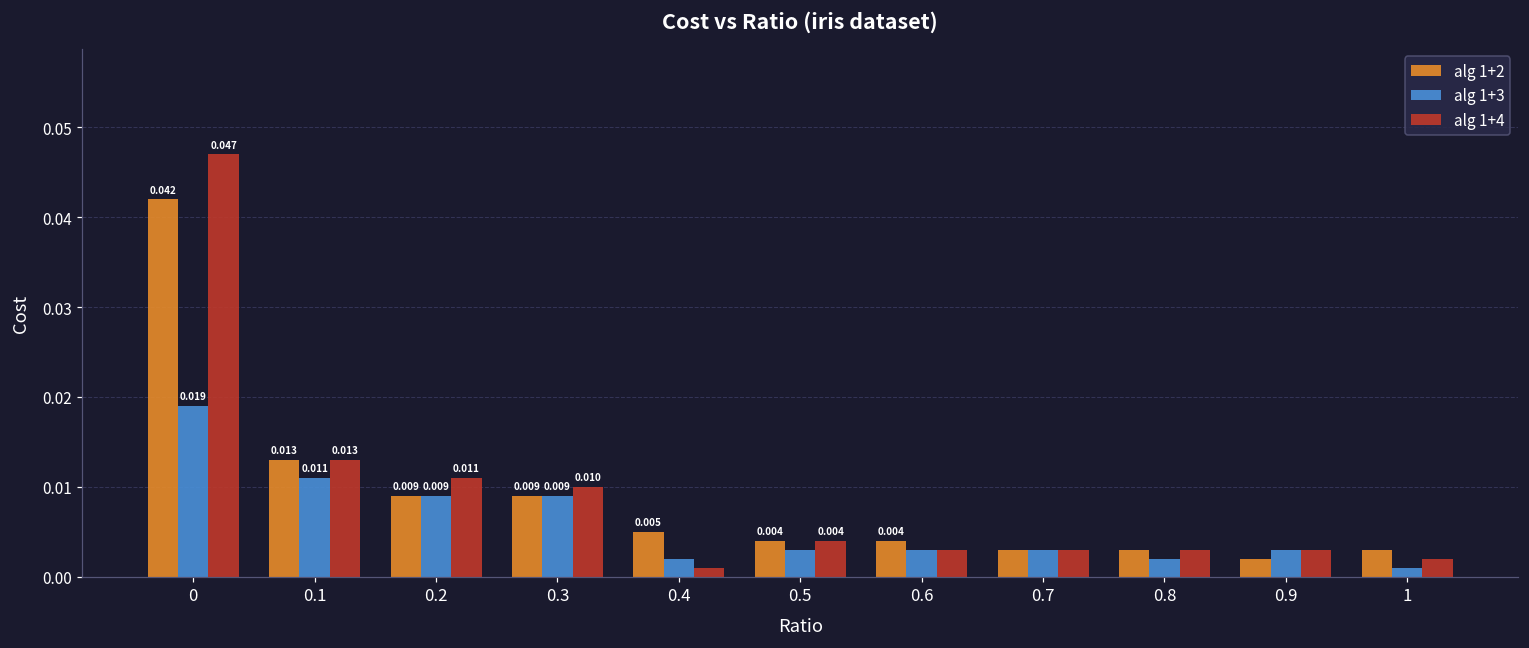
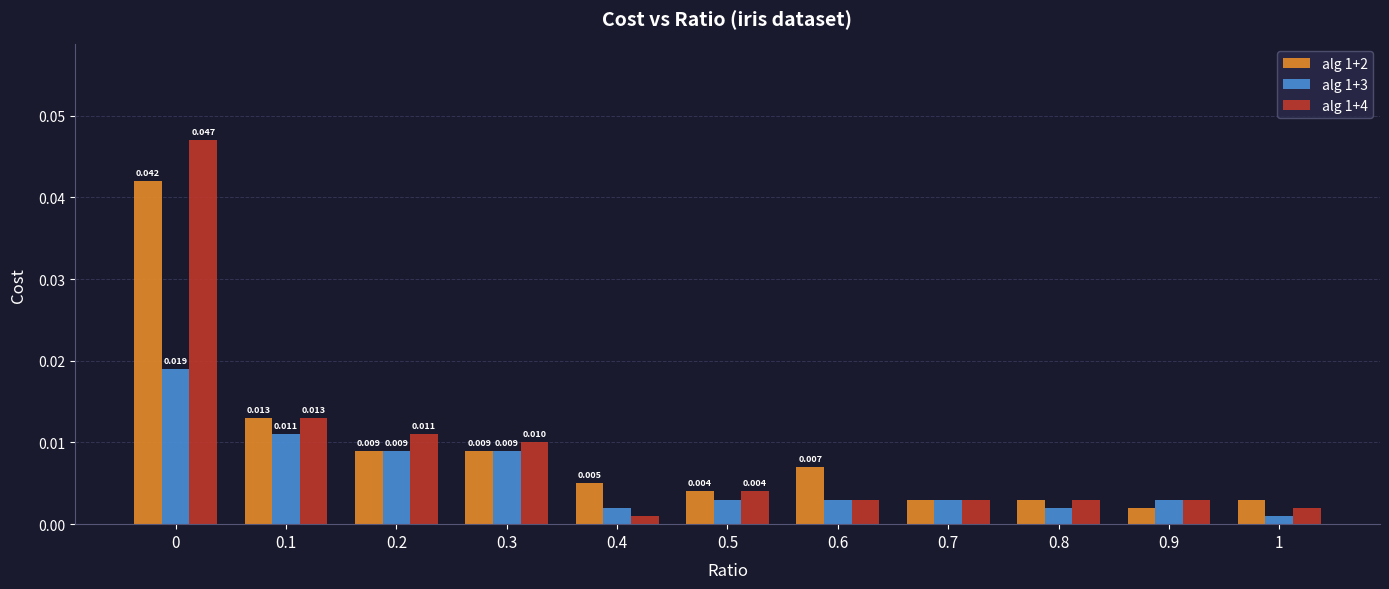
alg 1+2, 0.6: 0.004 -> 0.007
